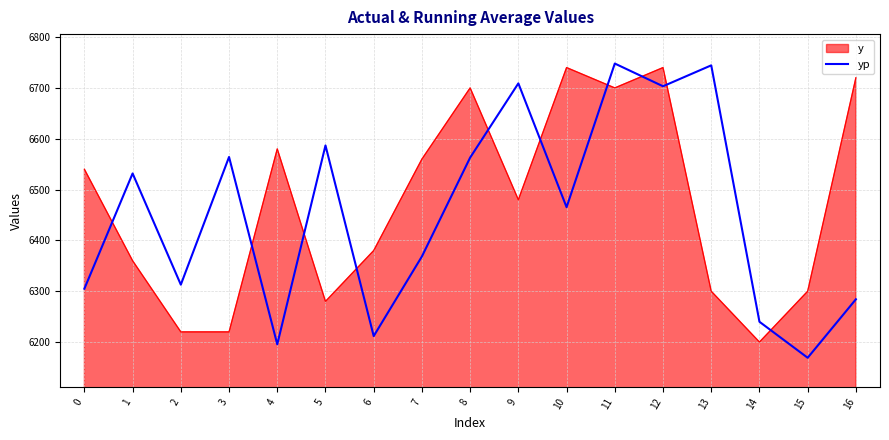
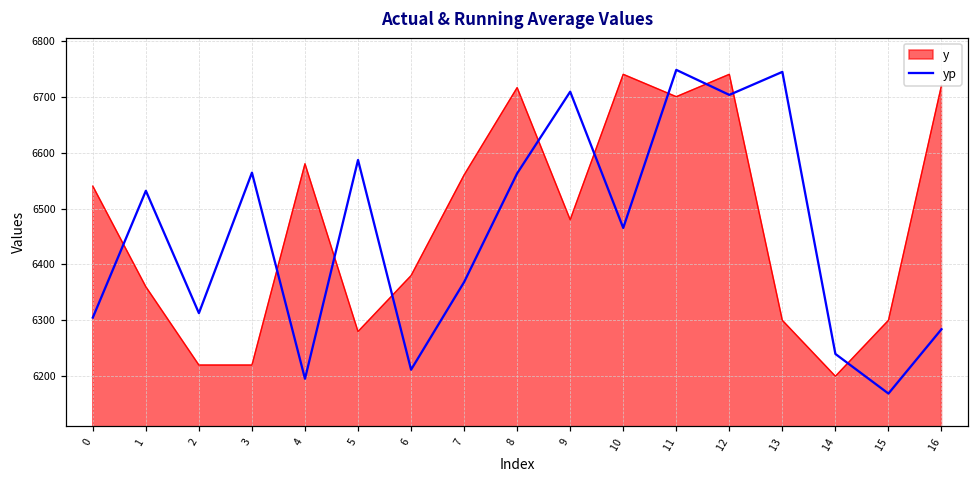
y, 8: 6700 -> 6720
